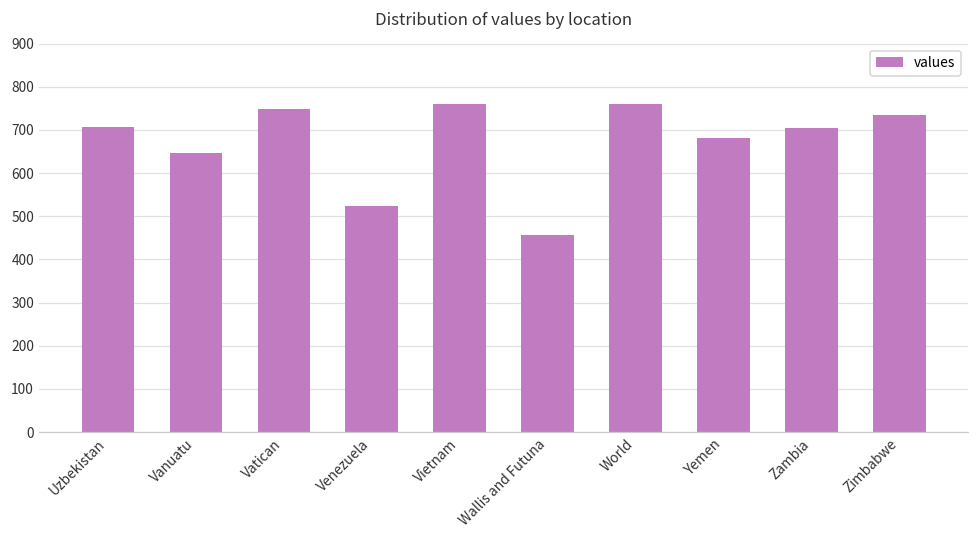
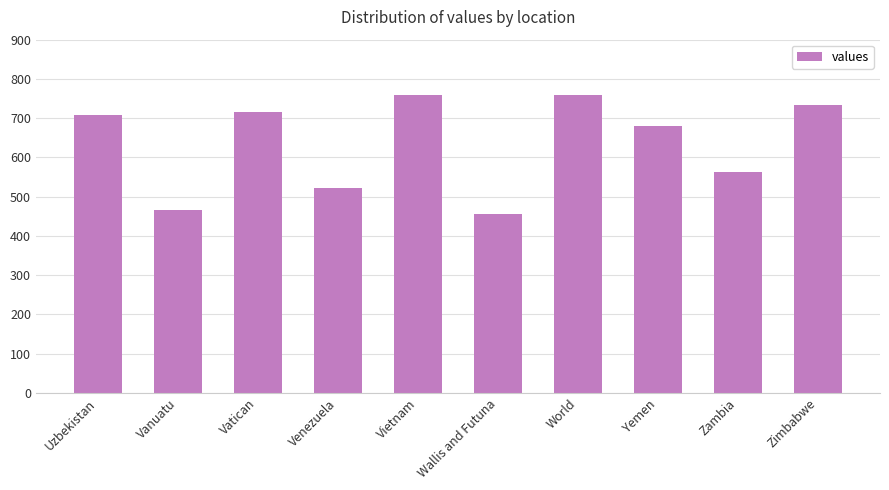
Vanuatu: 650 -> 470
Vatican: 750 -> 720
Zambia: 700 -> 560
